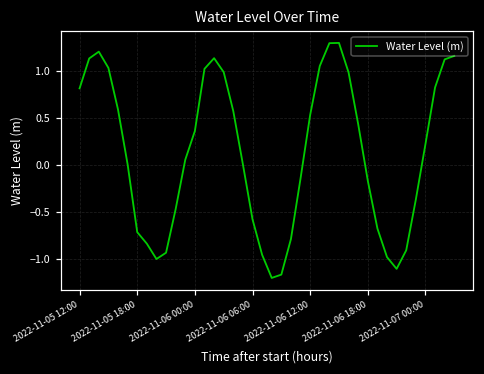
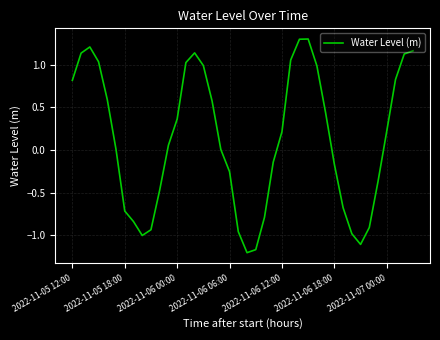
2022-11-06 06:00: -0.6 -> -0.3
2022-11-06 12:00: 0.5 -> 0.2
